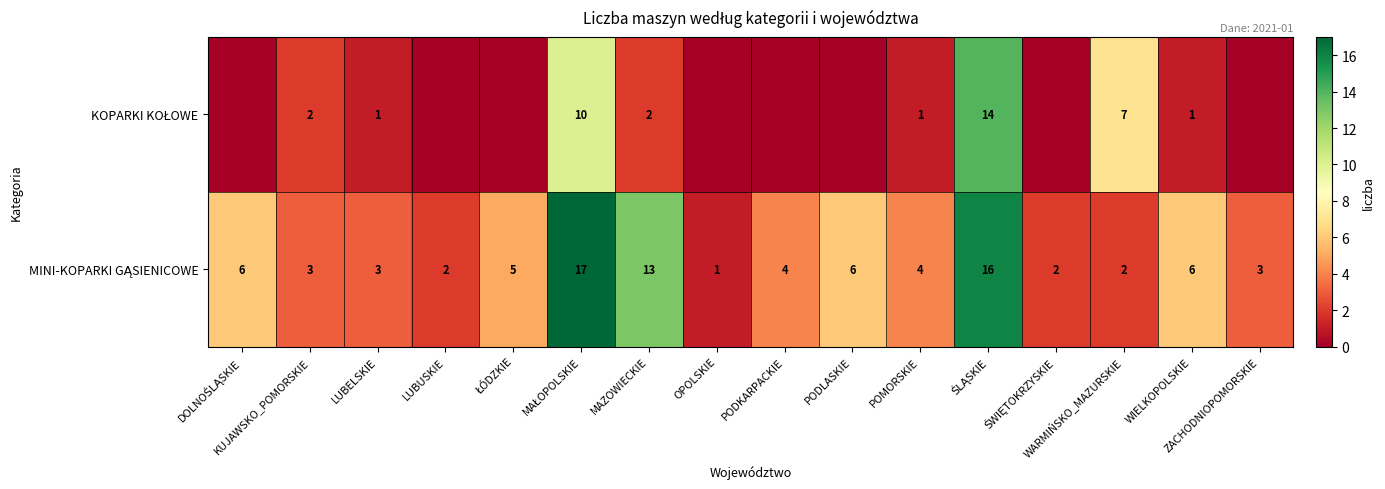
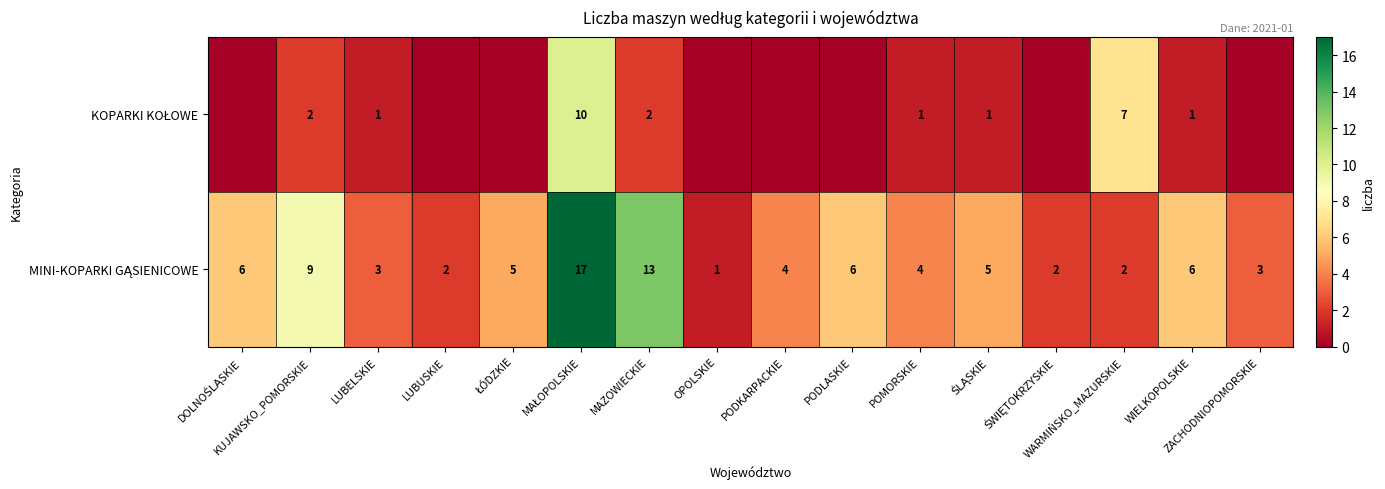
KOPARKI KOŁOWE, ŚLĄSKIE: 14 -> 1
MINI-KOPARKI GĄSIENICOWE, KUJAWSKO_POMORSKIE: 3 -> 9
MINI-KOPARKI GĄSIENICOWE, ŚLĄSKIE: 16 -> 5
